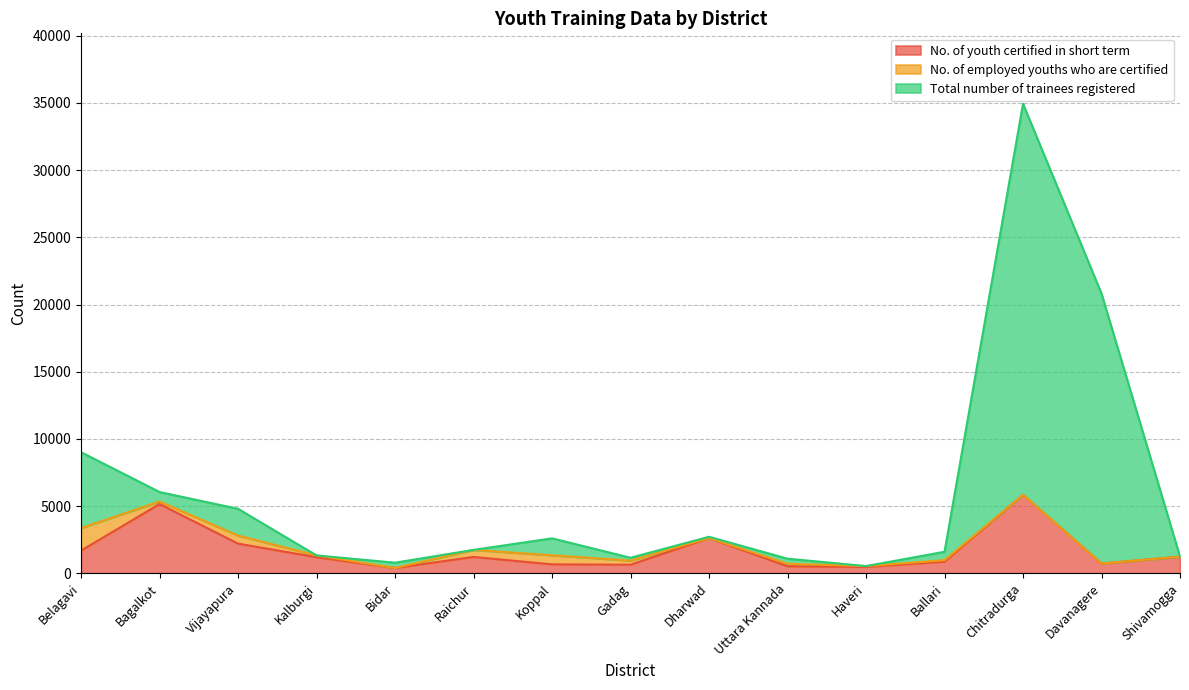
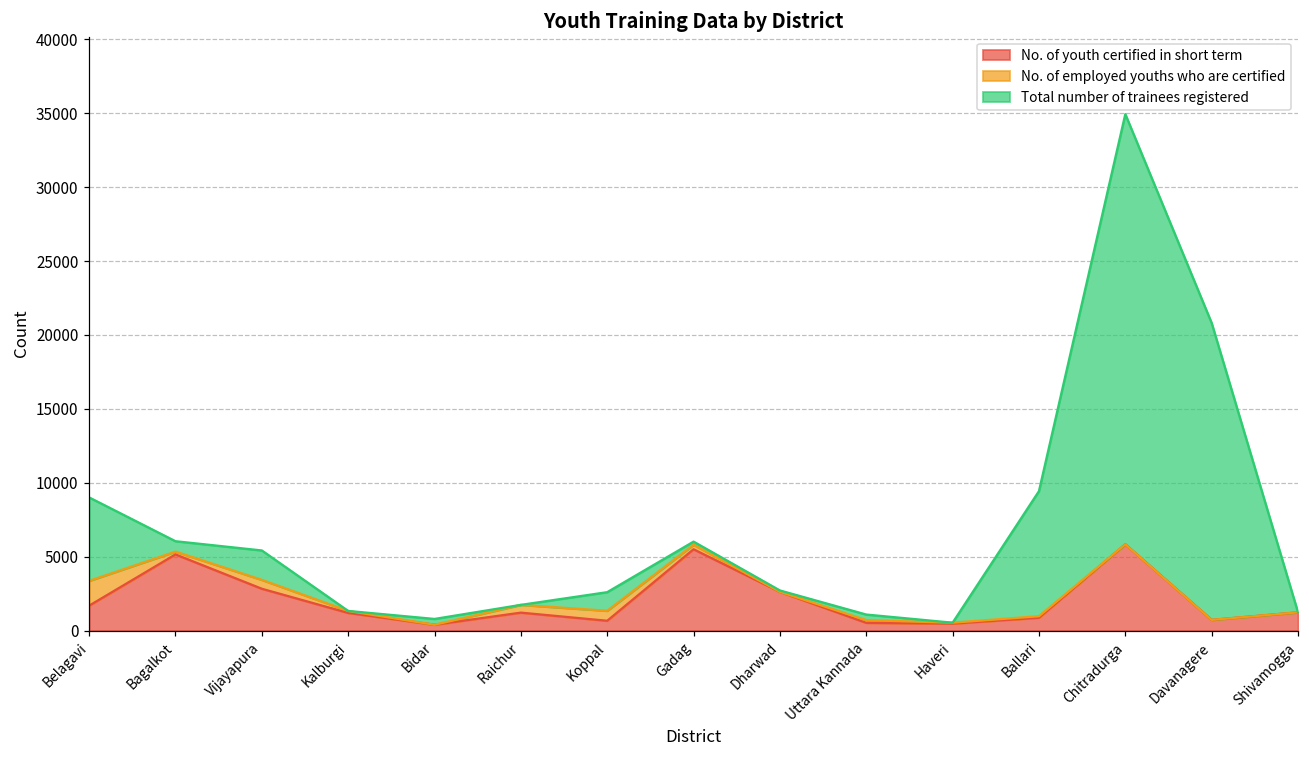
No. of youth certified in short term, Vijayapura: 2200 -> 2800
No. of youth certified in short term, Gadag: 600 -> 5500
Total number of trainees registered, Ballari: 600 -> 8500
